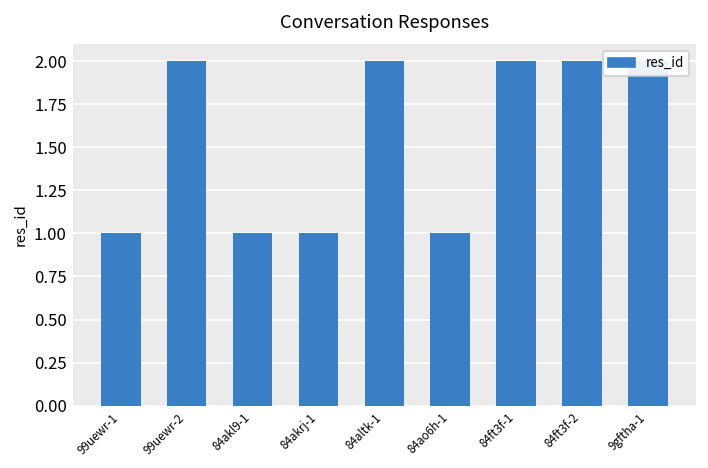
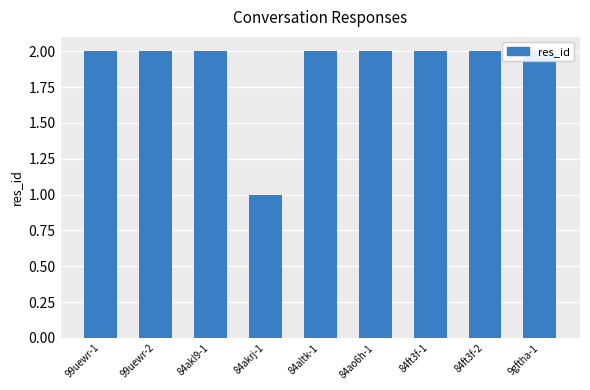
99uewr-1: 1 -> 2
84akl9-1: 1 -> 2
84ao6h-1: 1 -> 2
